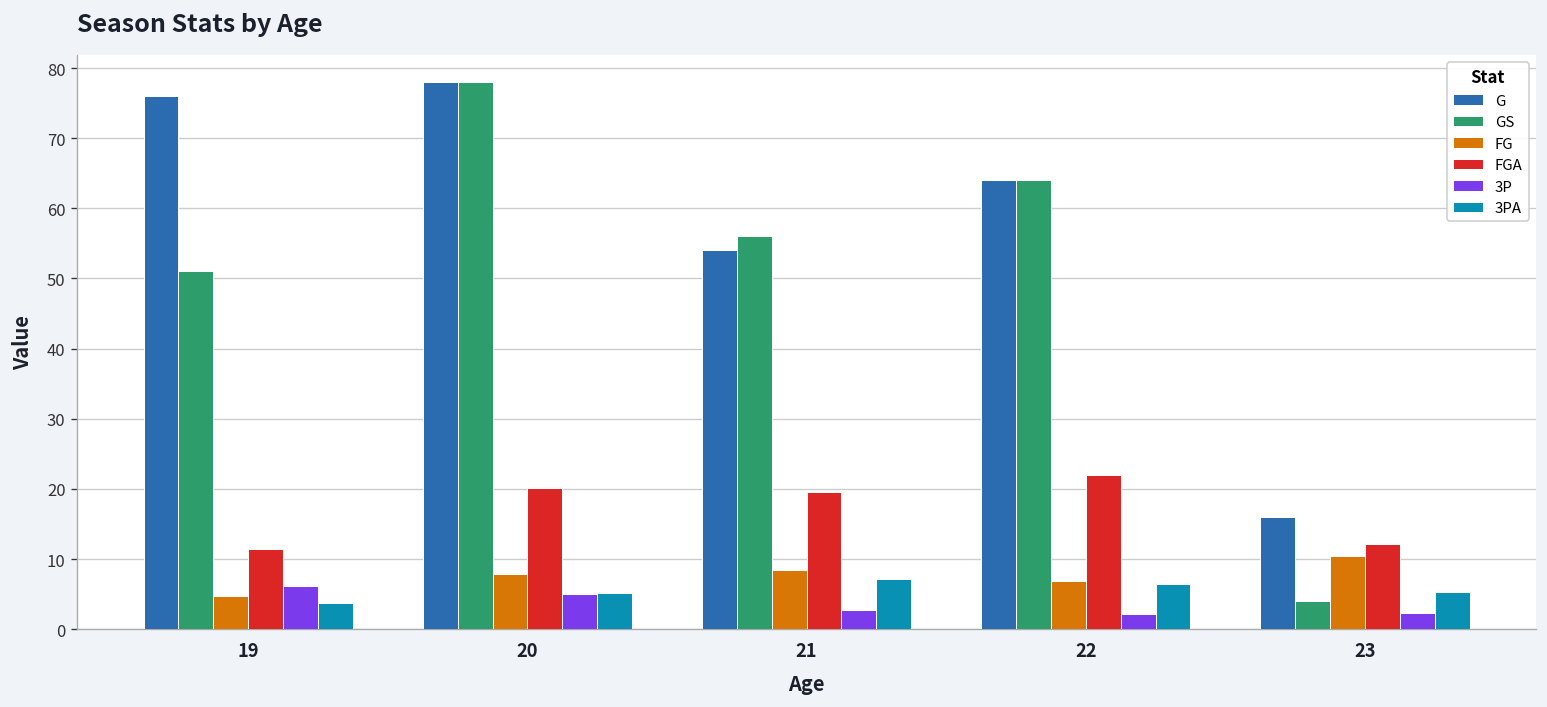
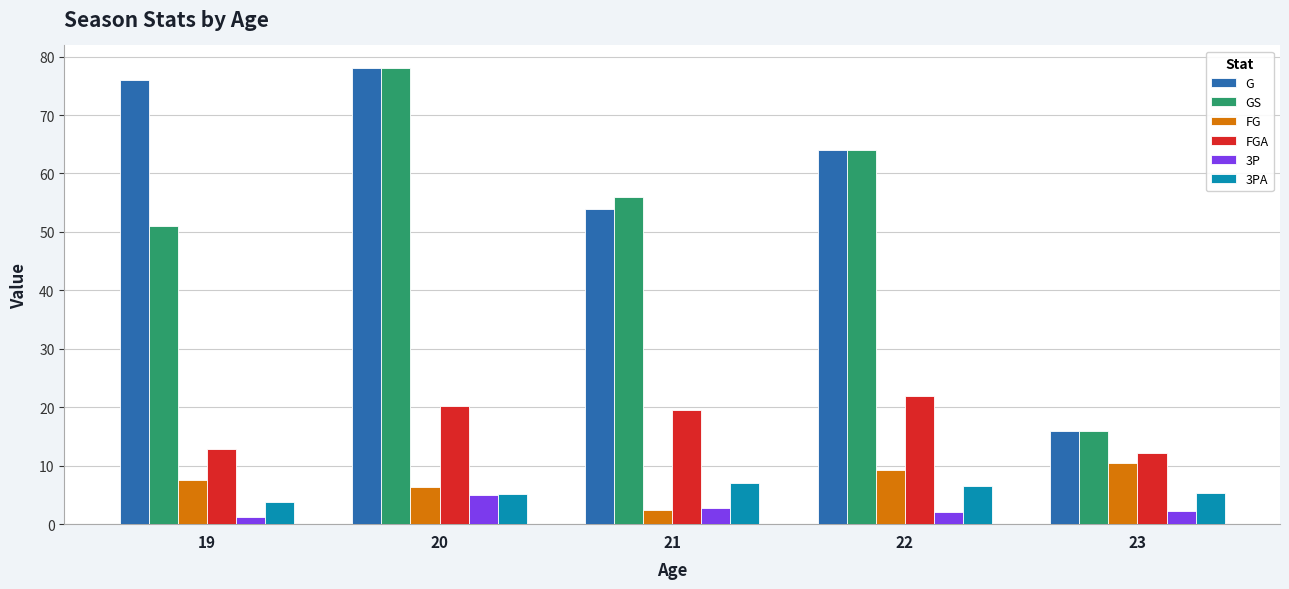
FG, 19: 5 -> 8
FGA, 19: 11 -> 13
3P, 19: 6 -> 1
FG, 20: 8 -> 6
FG, 21: 8 -> 2
FG, 22: 7 -> 9
GS, 23: 4 -> 16
